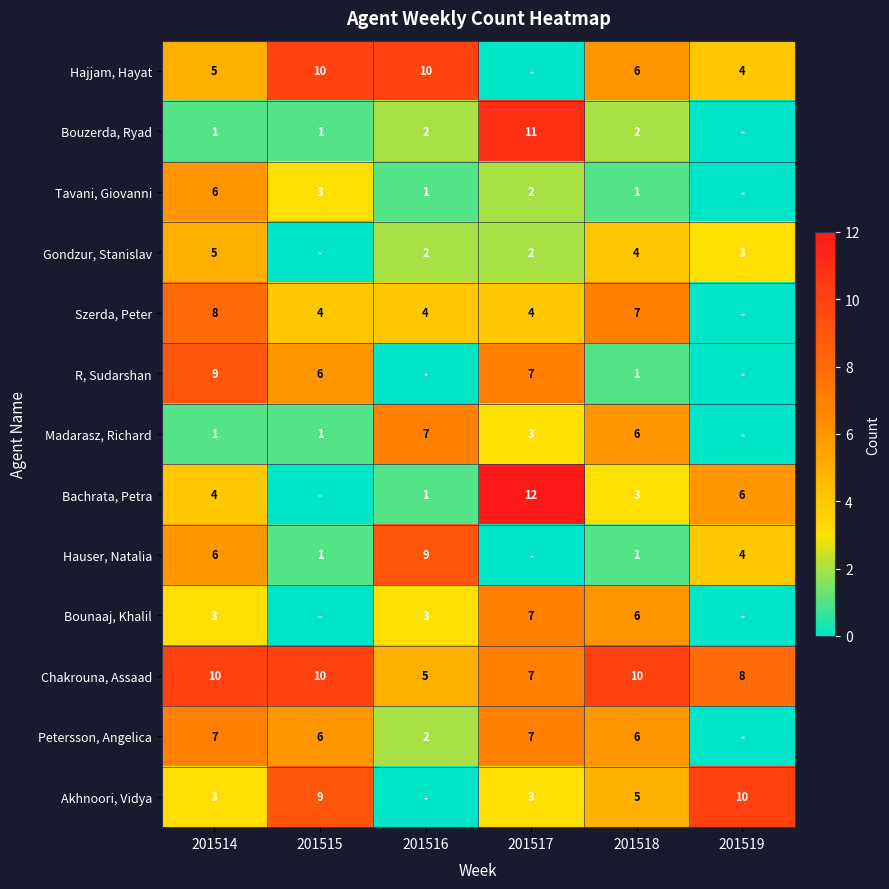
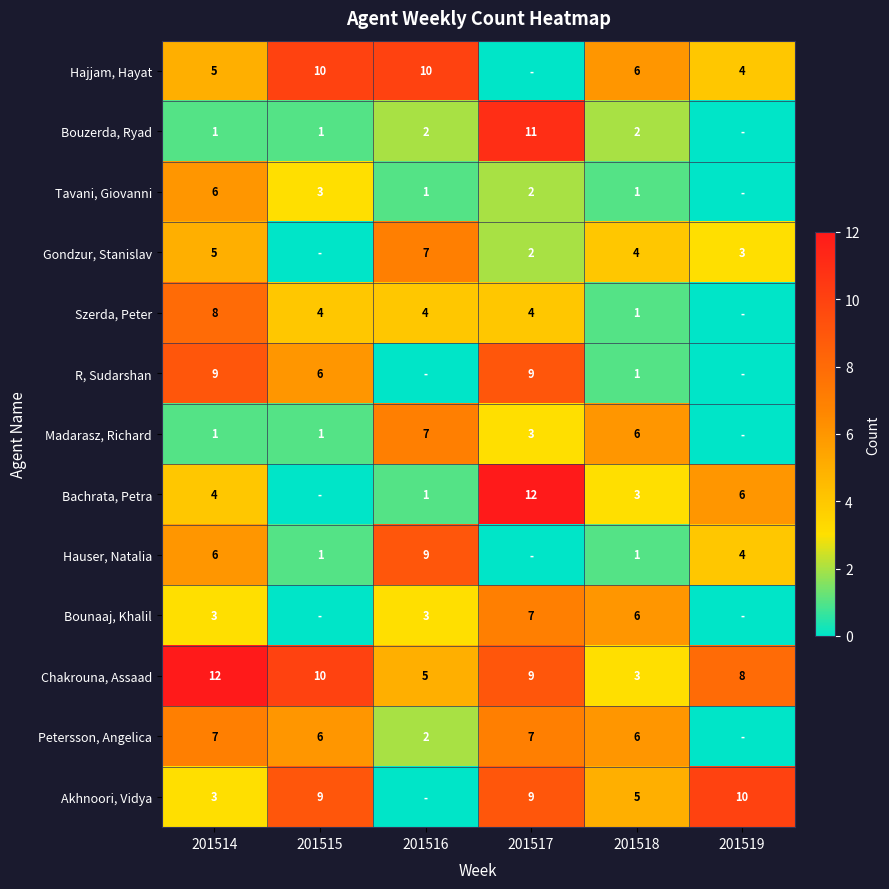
Gondzur, Stanislav, 201516: 2 -> 7
Szerda, Peter, 201518: 7 -> 1
R, Sudarshan, 201517: 7 -> 9
Chakrouna, Assaad, 201514: 10 -> 12
Chakrouna, Assaad, 201517: 7 -> 9
Chakrouna, Assaad, 201518: 10 -> 3
Akhnoori, Vidya, 201517: 3 -> 9
